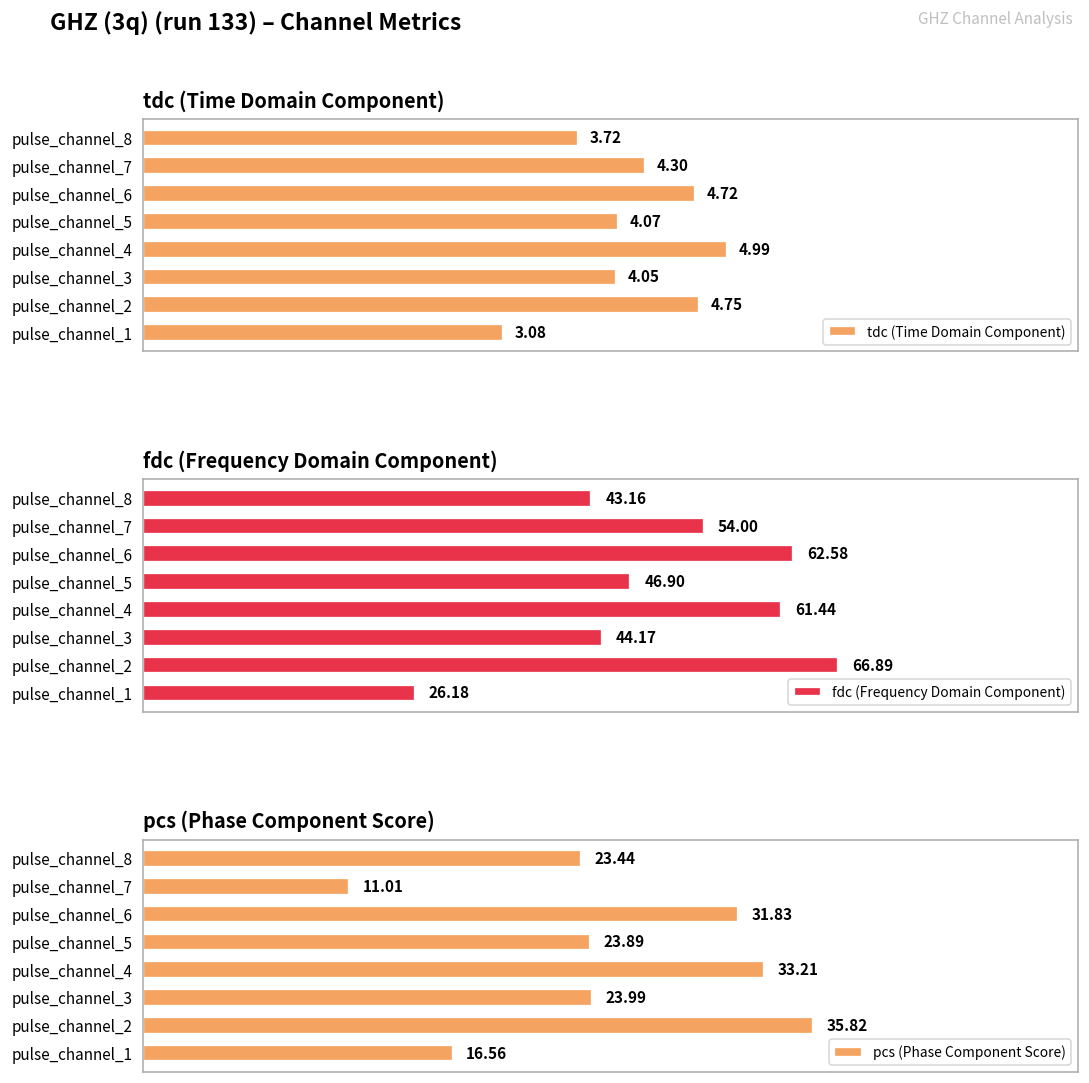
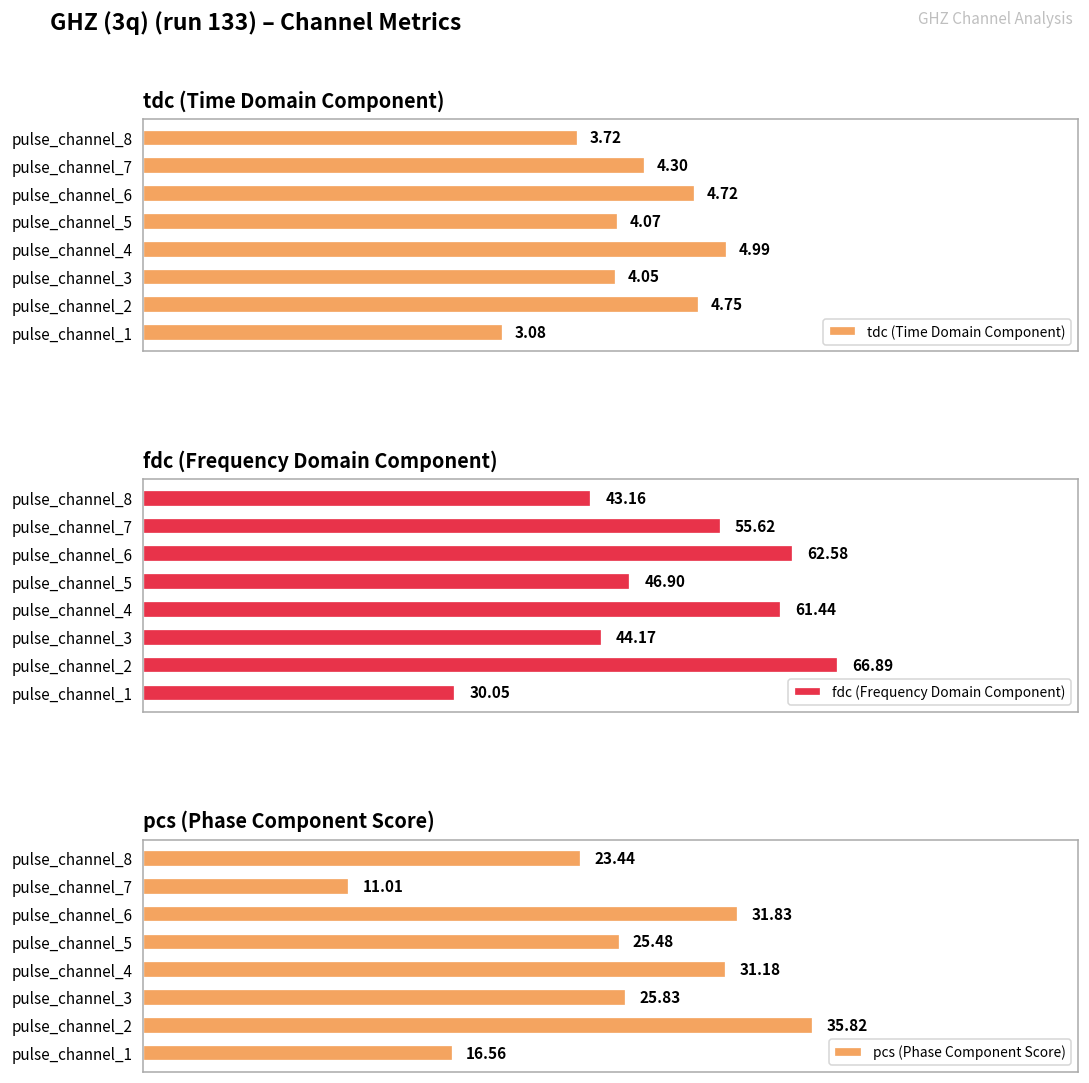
fdc (Frequency Domain Component), pulse_channel_7: 54.00 -> 55.62
fdc (Frequency Domain Component), pulse_channel_1: 26.18 -> 30.05
pcs (Phase Component Score), pulse_channel_5: 23.89 -> 25.48
pcs (Phase Component Score), pulse_channel_4: 33.21 -> 31.18
pcs (Phase Component Score), pulse_channel_3: 23.99 -> 25.83
